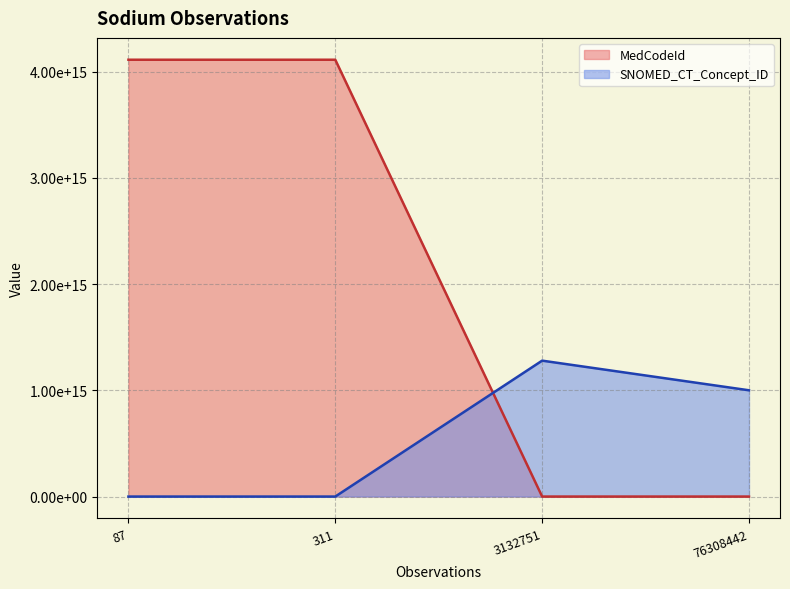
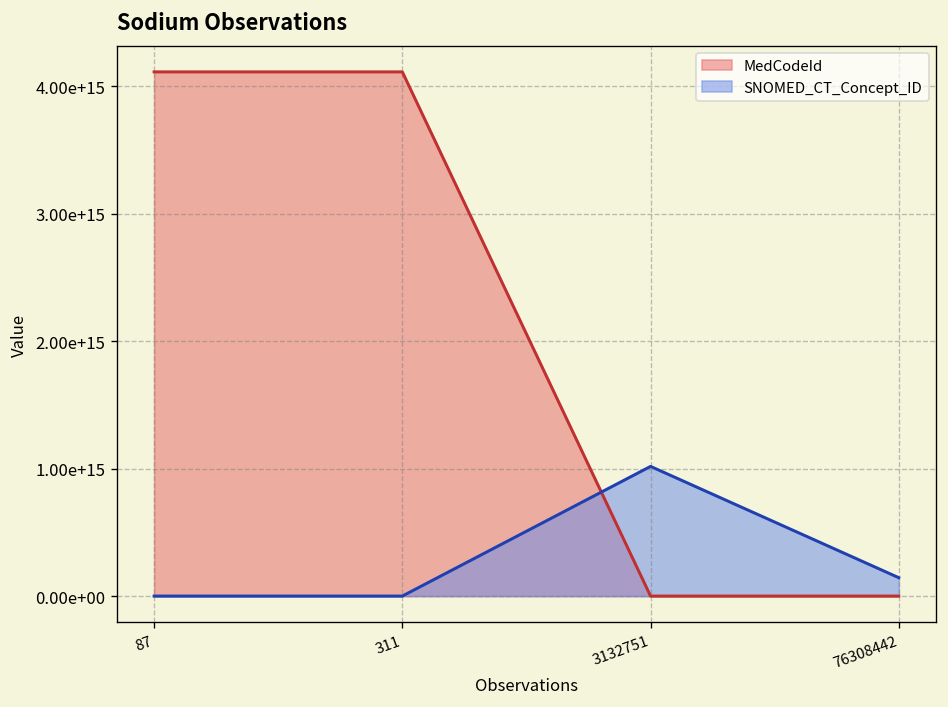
SNOMED_CT_Concept_ID, 3132751: 1280000000000000 -> 1020000000000000
SNOMED_CT_Concept_ID, 76308442: 1000000000000000 -> 140000000000000
